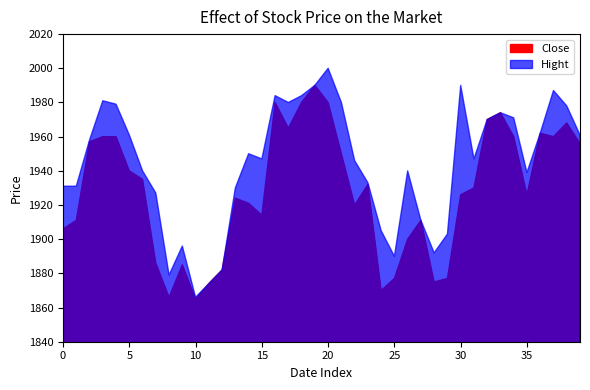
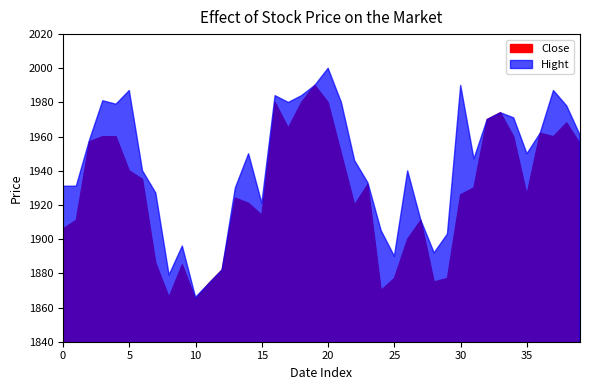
Hight, 5: 1961 -> 1987
Hight, 15: 1947 -> 1921
Hight, 35: 1939 -> 1950
